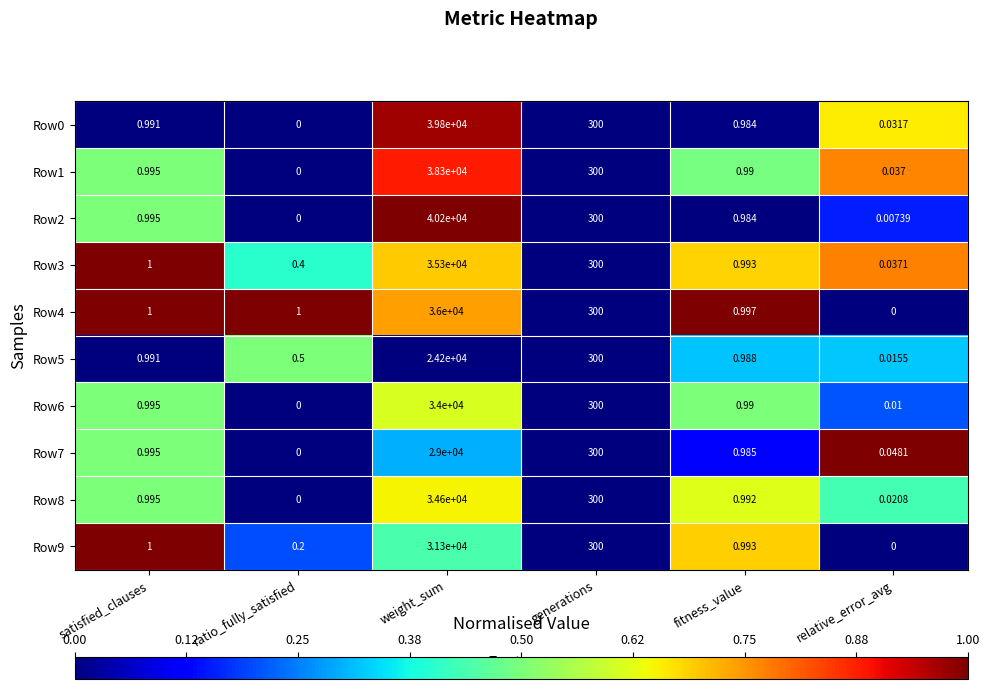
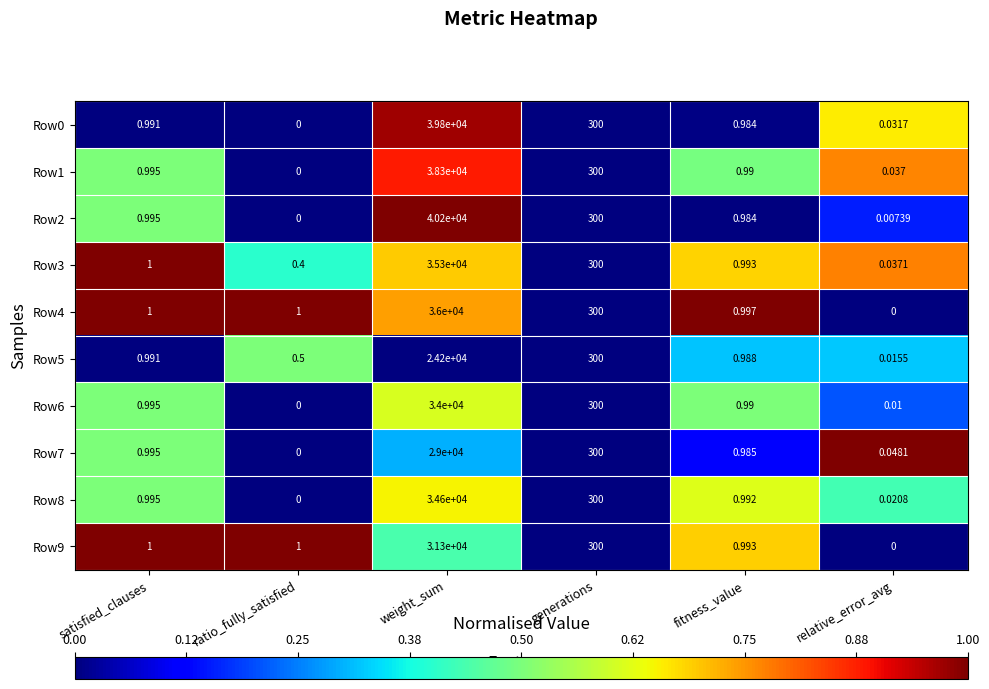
Row9, ratio_fully_satisfied: 0.2 -> 1
